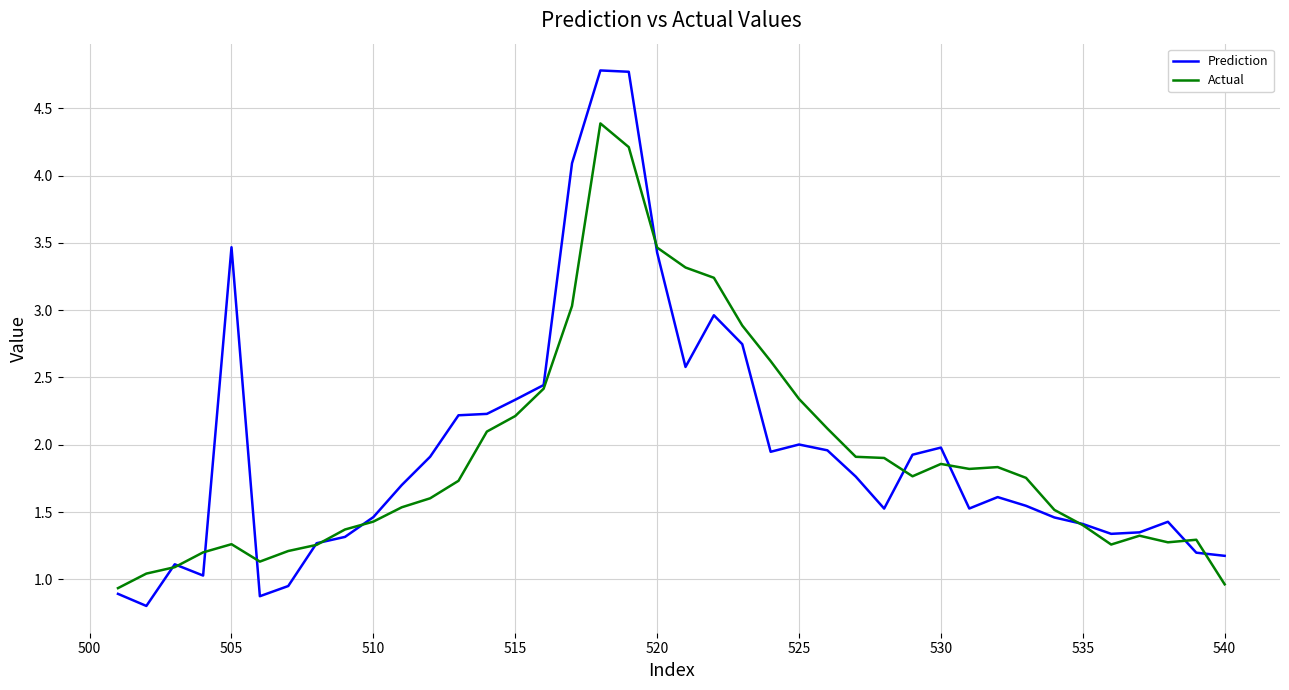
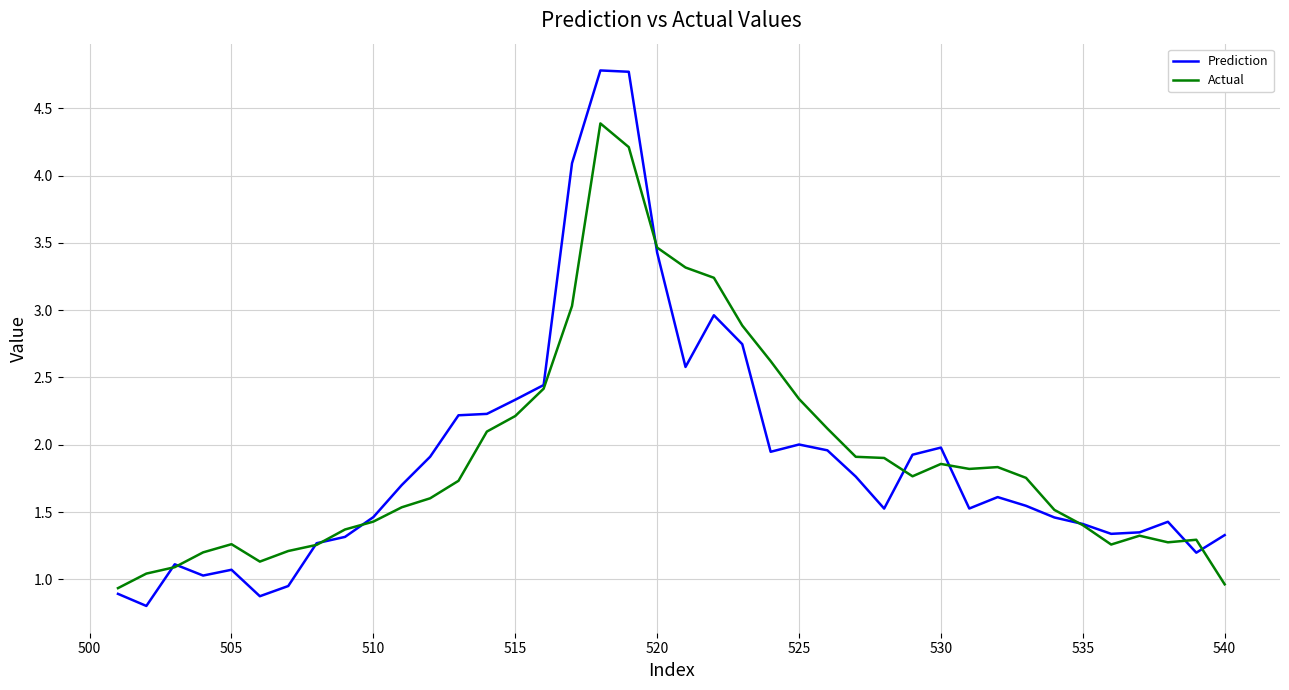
Prediction, 505: 3.47 -> 1.07
Prediction, 540: 1.18 -> 1.33
